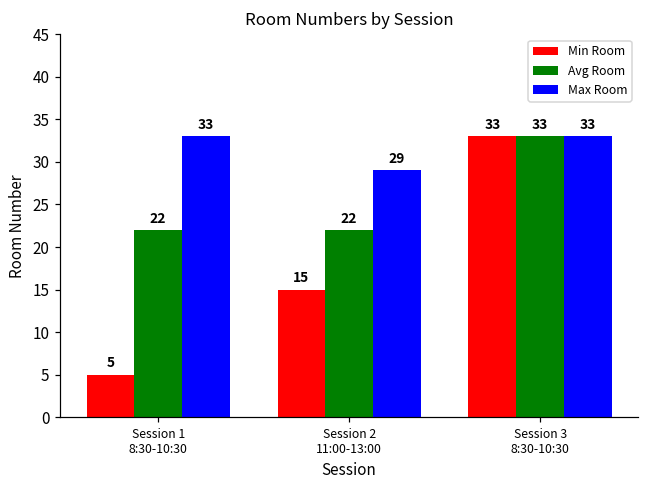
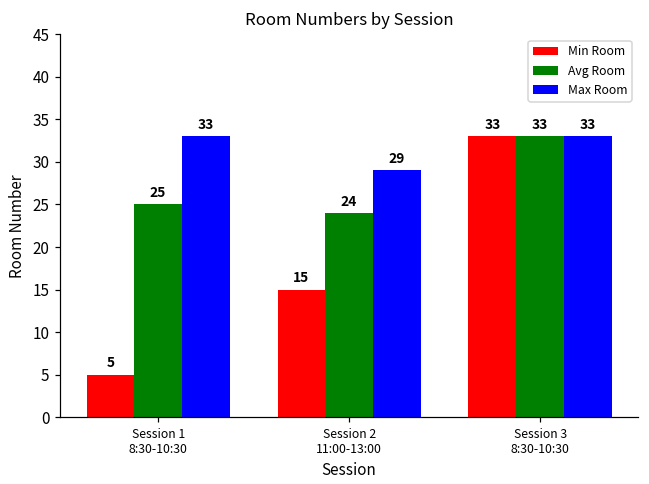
Avg Room, Session 1 8:30-10:30: 22 -> 25
Avg Room, Session 2 11:00-13:00: 22 -> 24
